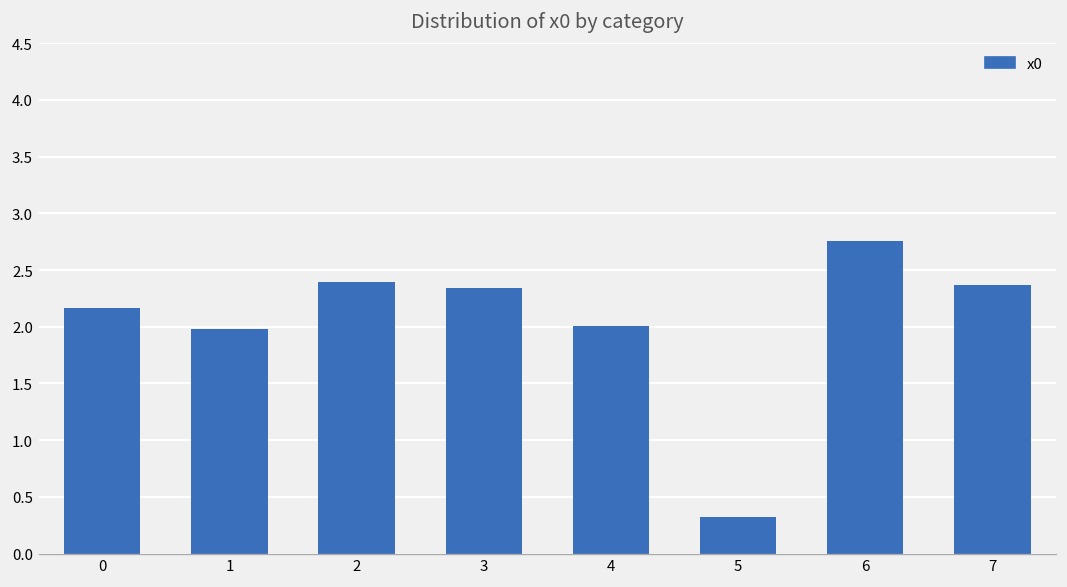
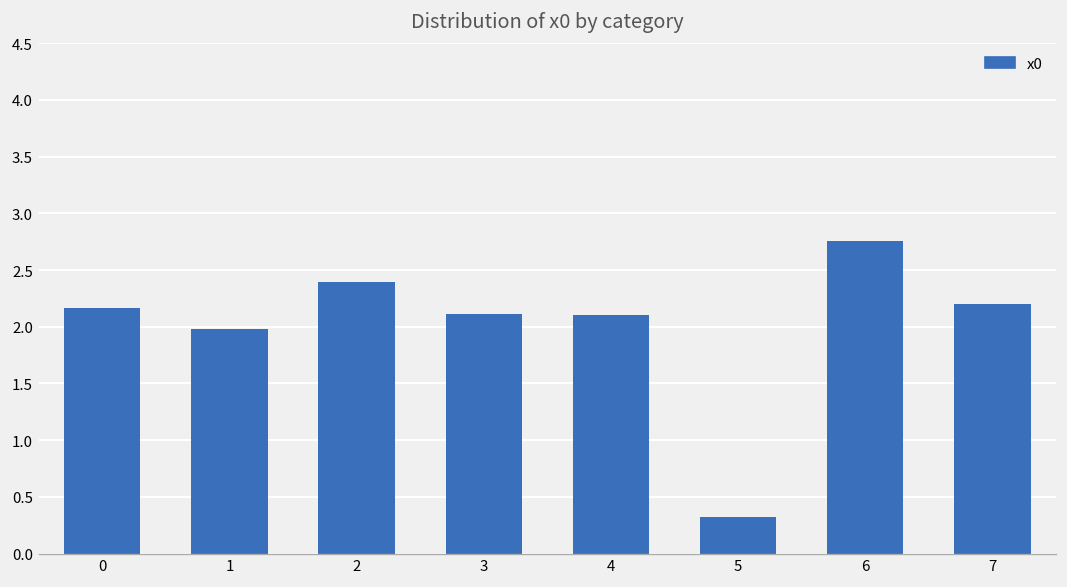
3: 2.3 -> 2.1
4: 2.0 -> 2.1
7: 2.4 -> 2.2
